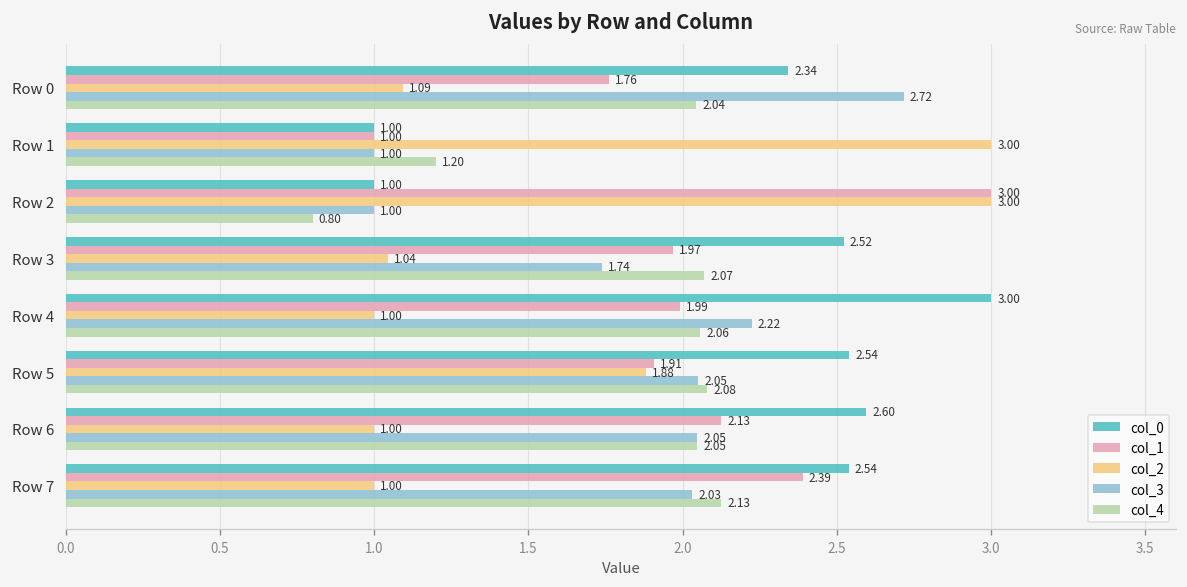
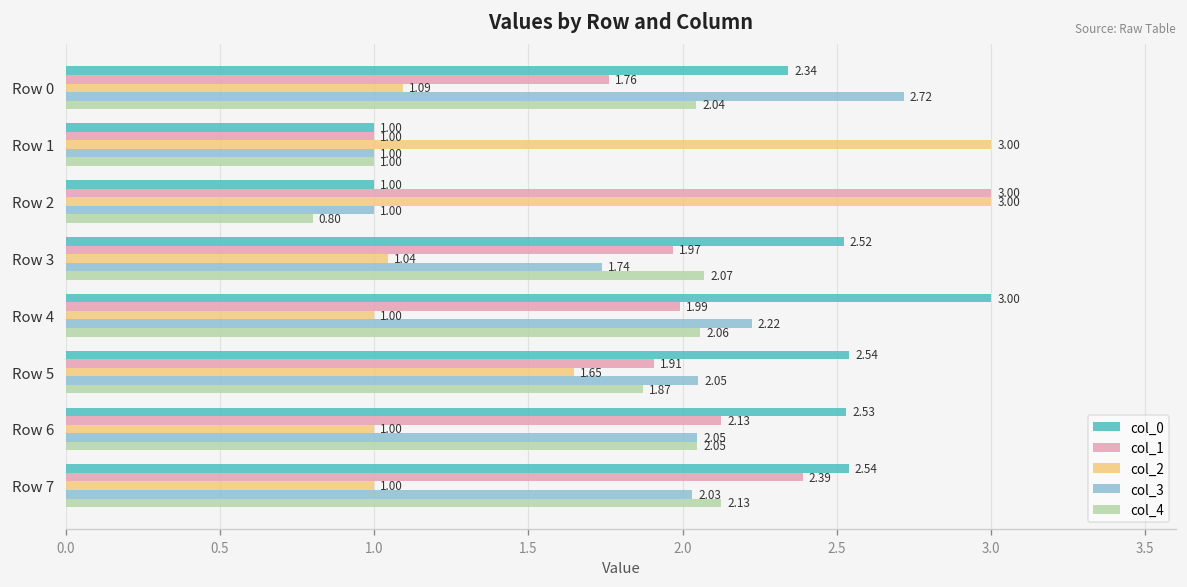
col_4, Row 1: 1.20 -> 1.00
col_2, Row 5: 1.88 -> 1.65
col_4, Row 5: 2.08 -> 1.87
col_0, Row 6: 2.60 -> 2.53
